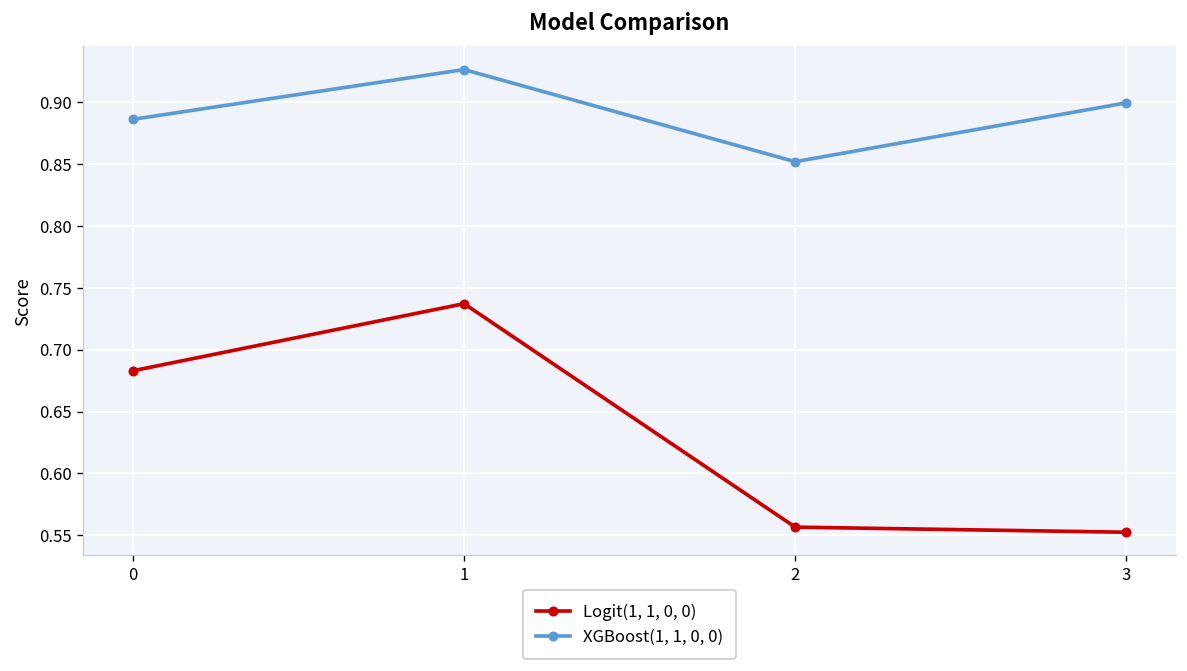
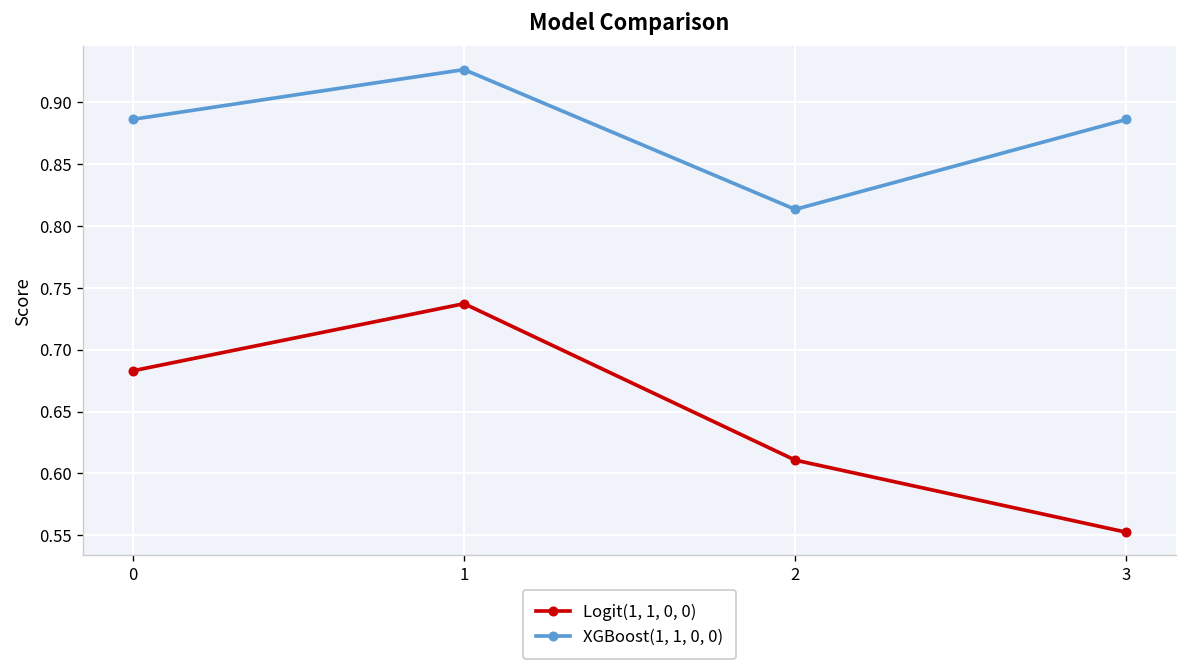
Logit(1, 1, 0, 0), 2: 0.557 -> 0.611
XGBoost(1, 1, 0, 0), 2: 0.852 -> 0.814
XGBoost(1, 1, 0, 0), 3: 0.900 -> 0.886
